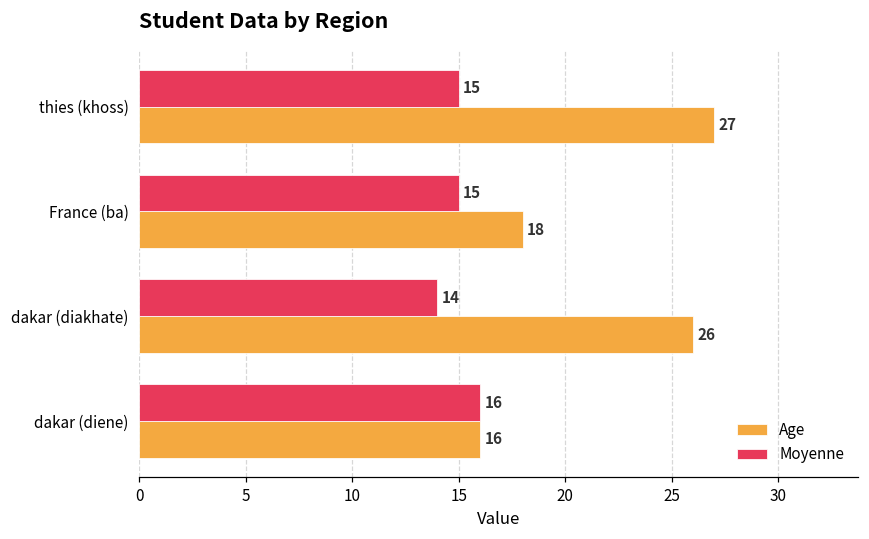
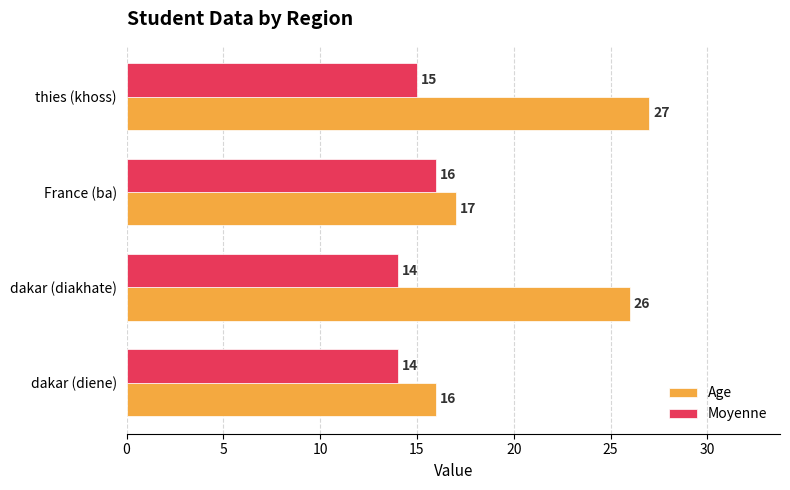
Moyenne, France (ba): 15 -> 16
Age, France (ba): 18 -> 17
Moyenne, dakar (diene): 16 -> 14
